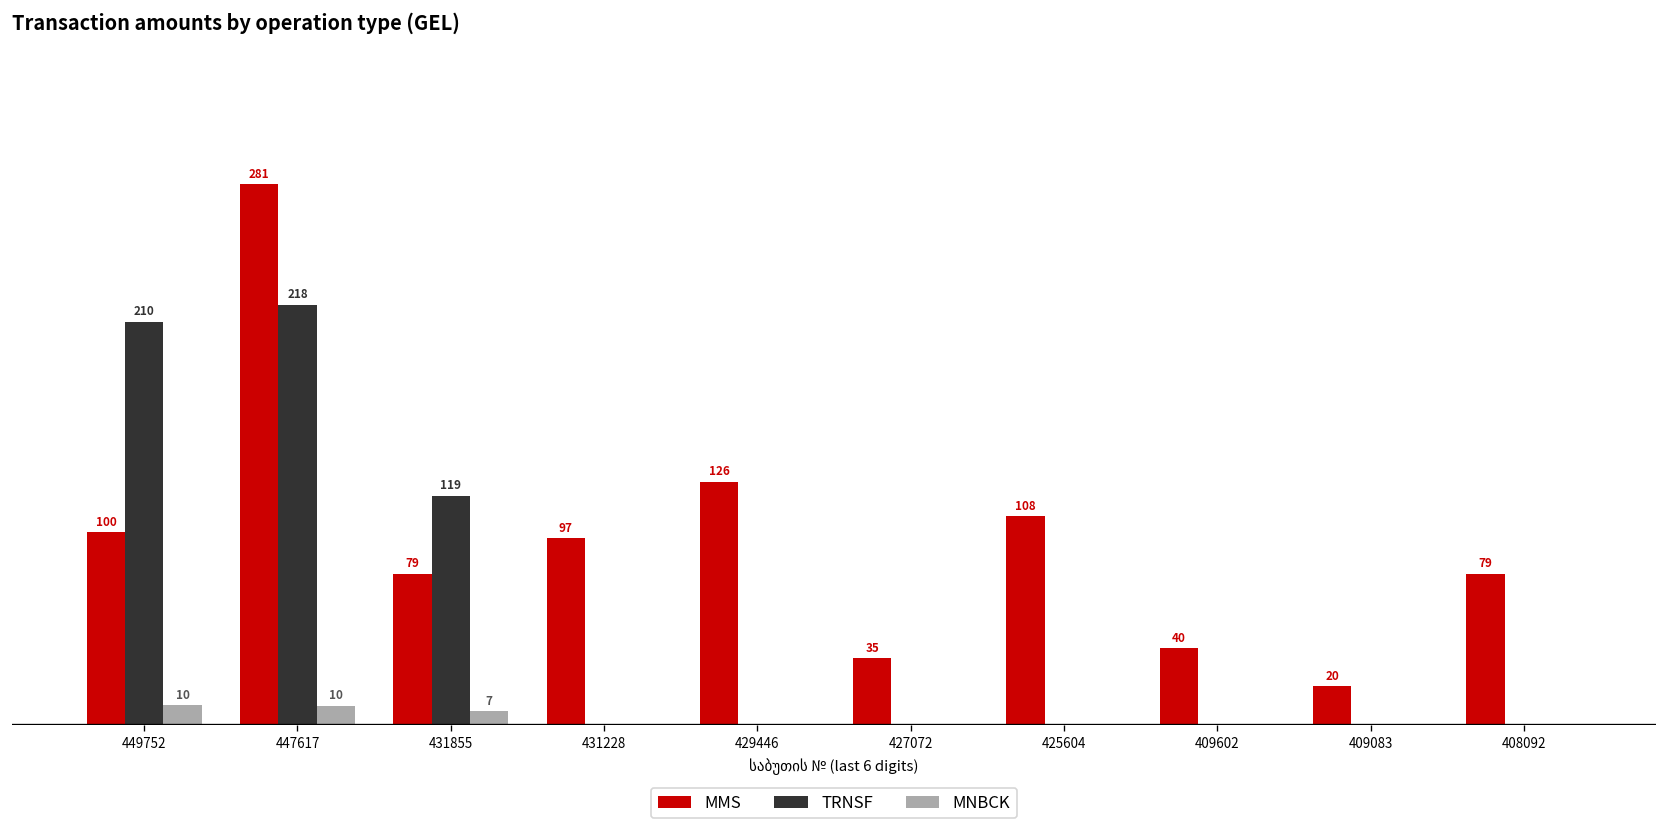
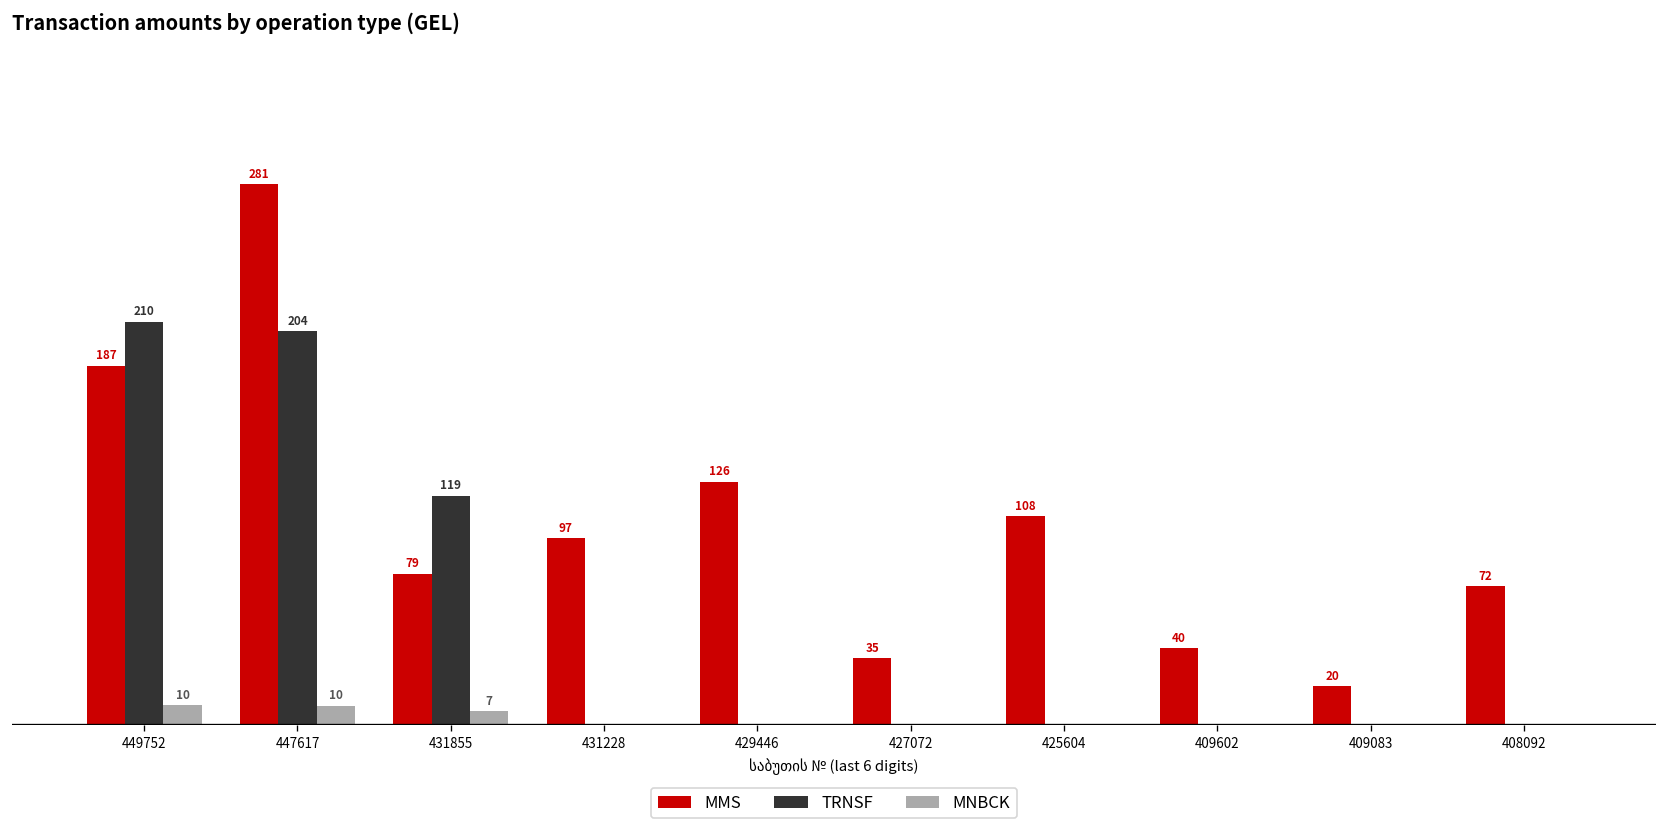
MMS, 449752: 100 -> 187
TRNSF, 447617: 218 -> 204
MMS, 408092: 79 -> 72
